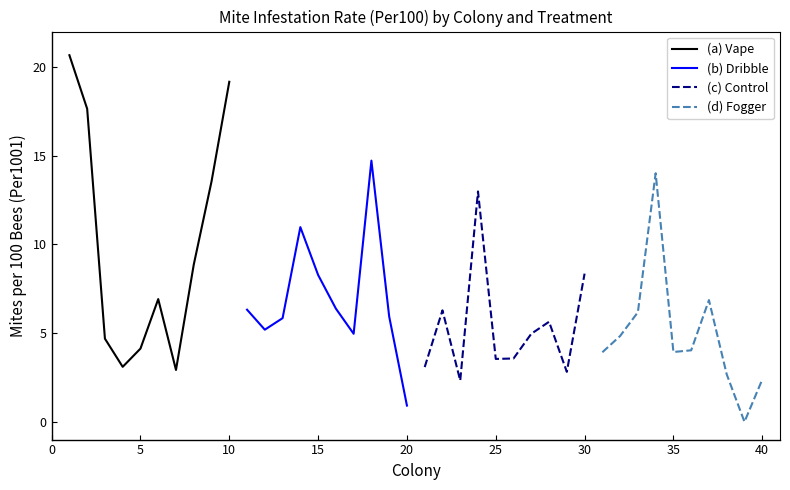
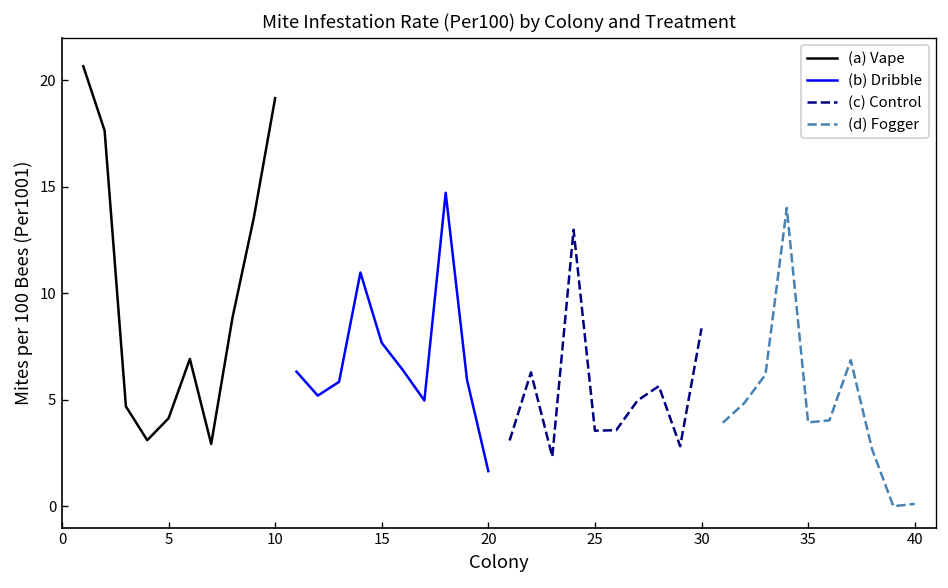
(b) Dribble, 15: 8.3 -> 7.7
(b) Dribble, 20: 0.9 -> 1.6
(d) Fogger, 40: 2.4 -> 0.1
